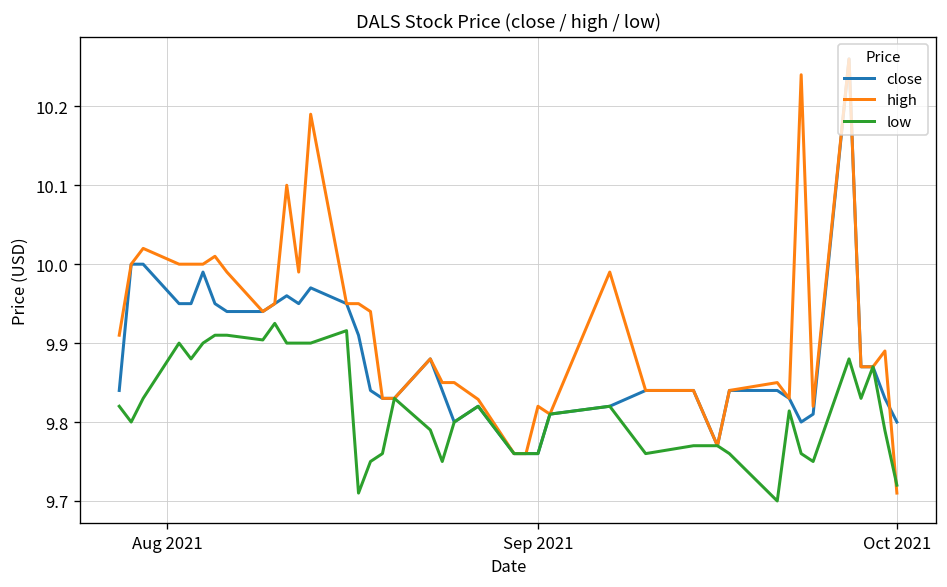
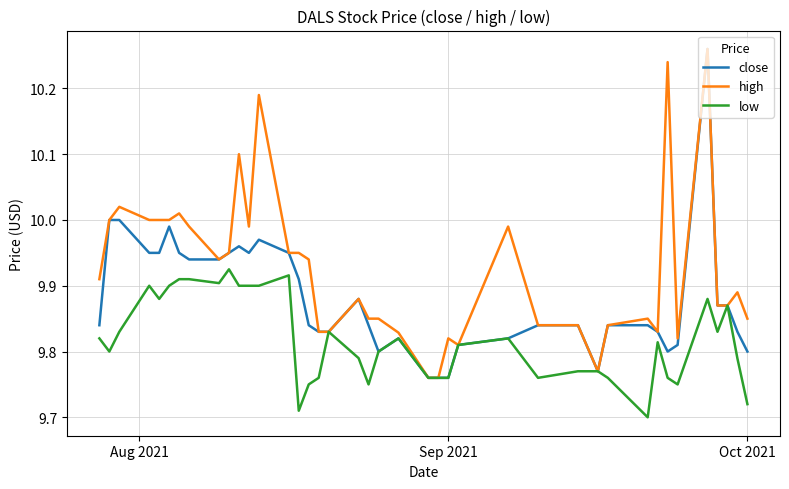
high, Oct 2021: 9.71 -> 9.85
